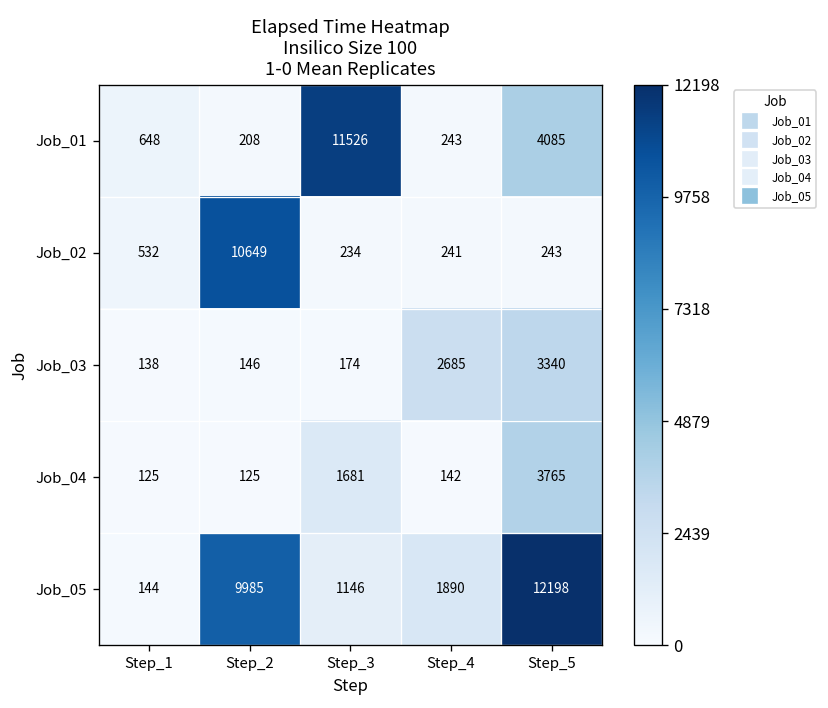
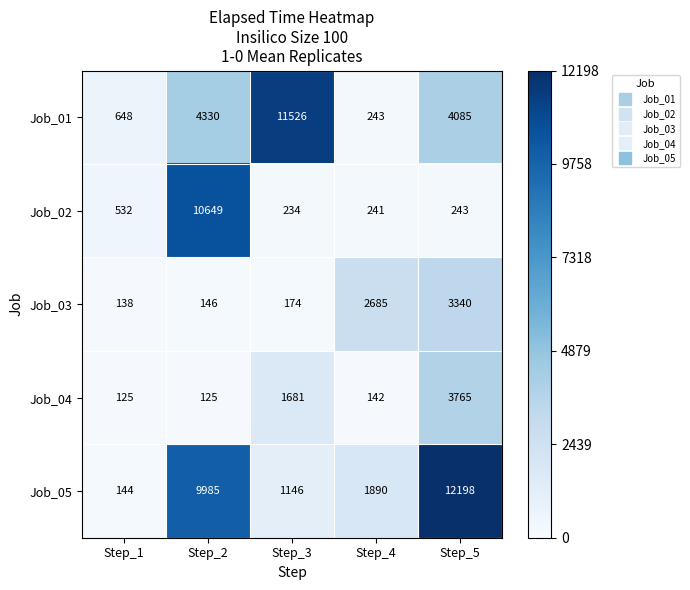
Job_01, Step_2: 208 -> 4330
